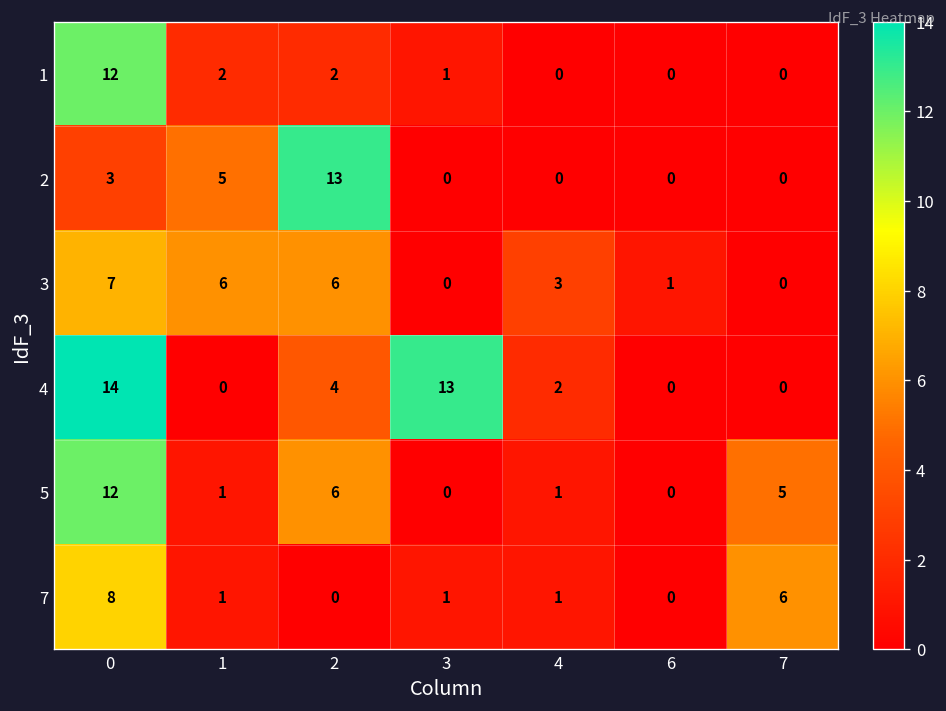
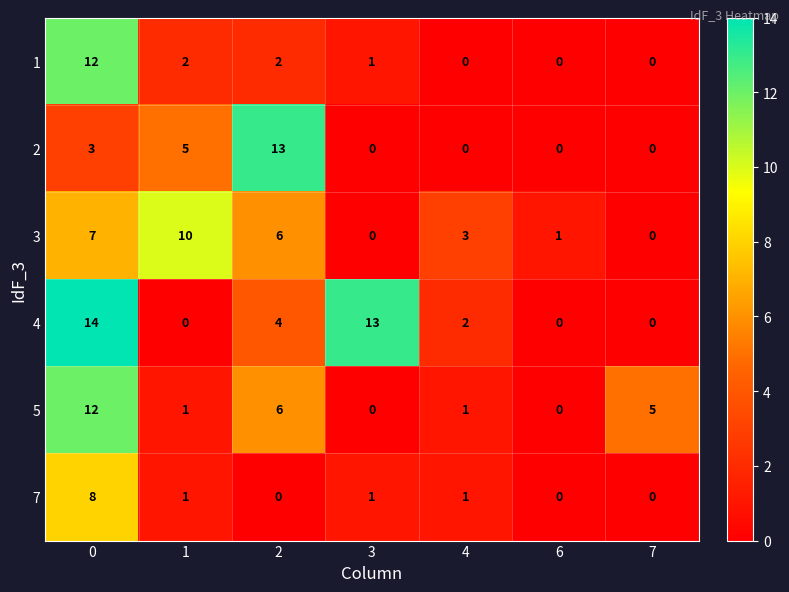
3, 1: 6 -> 10
7, 7: 6 -> 0
